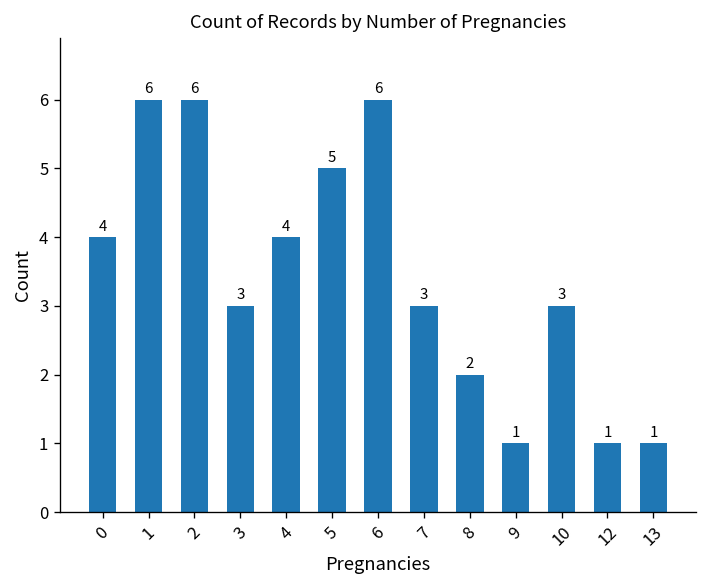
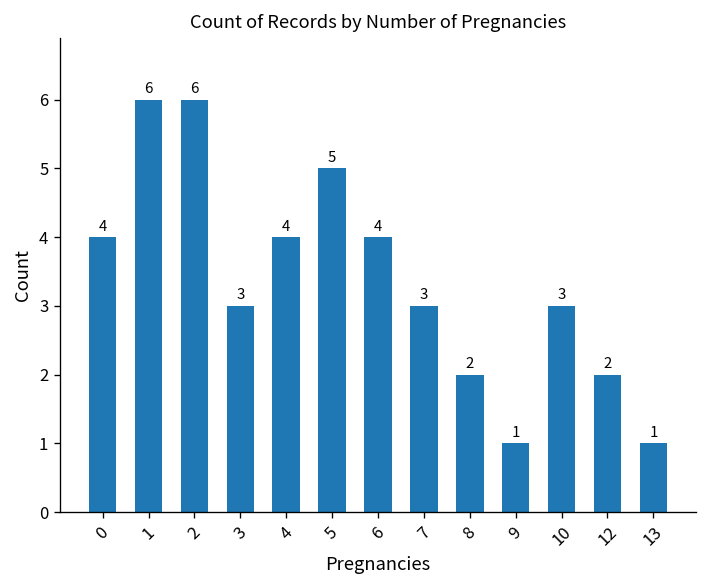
6: 6 -> 4
12: 1 -> 2
